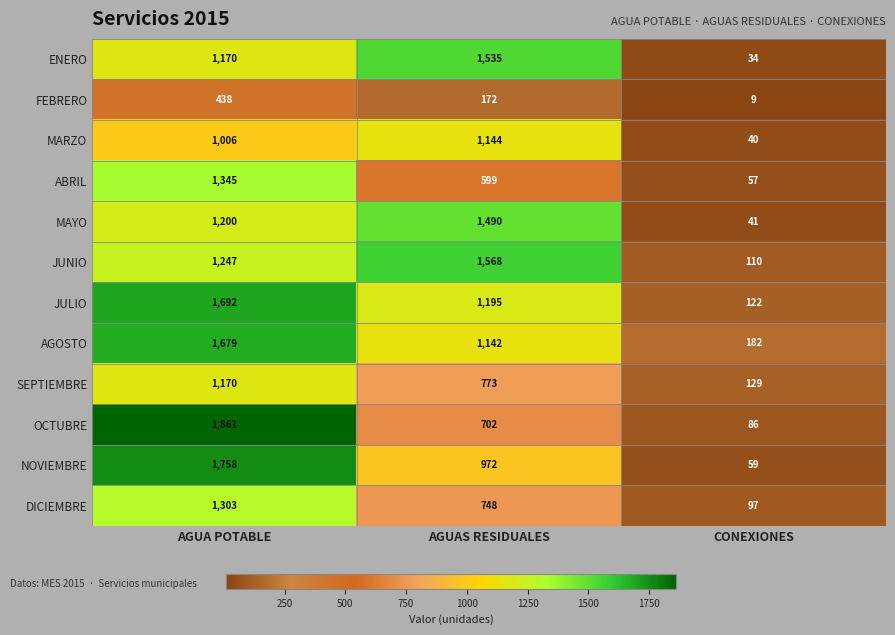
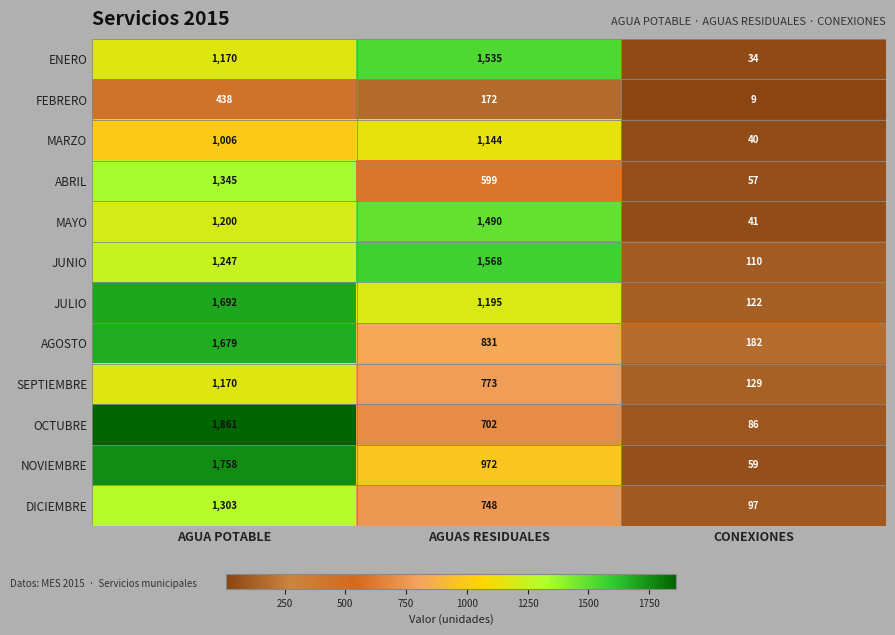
AGOSTO, AGUAS RESIDUALES: 1,142 -> 831
